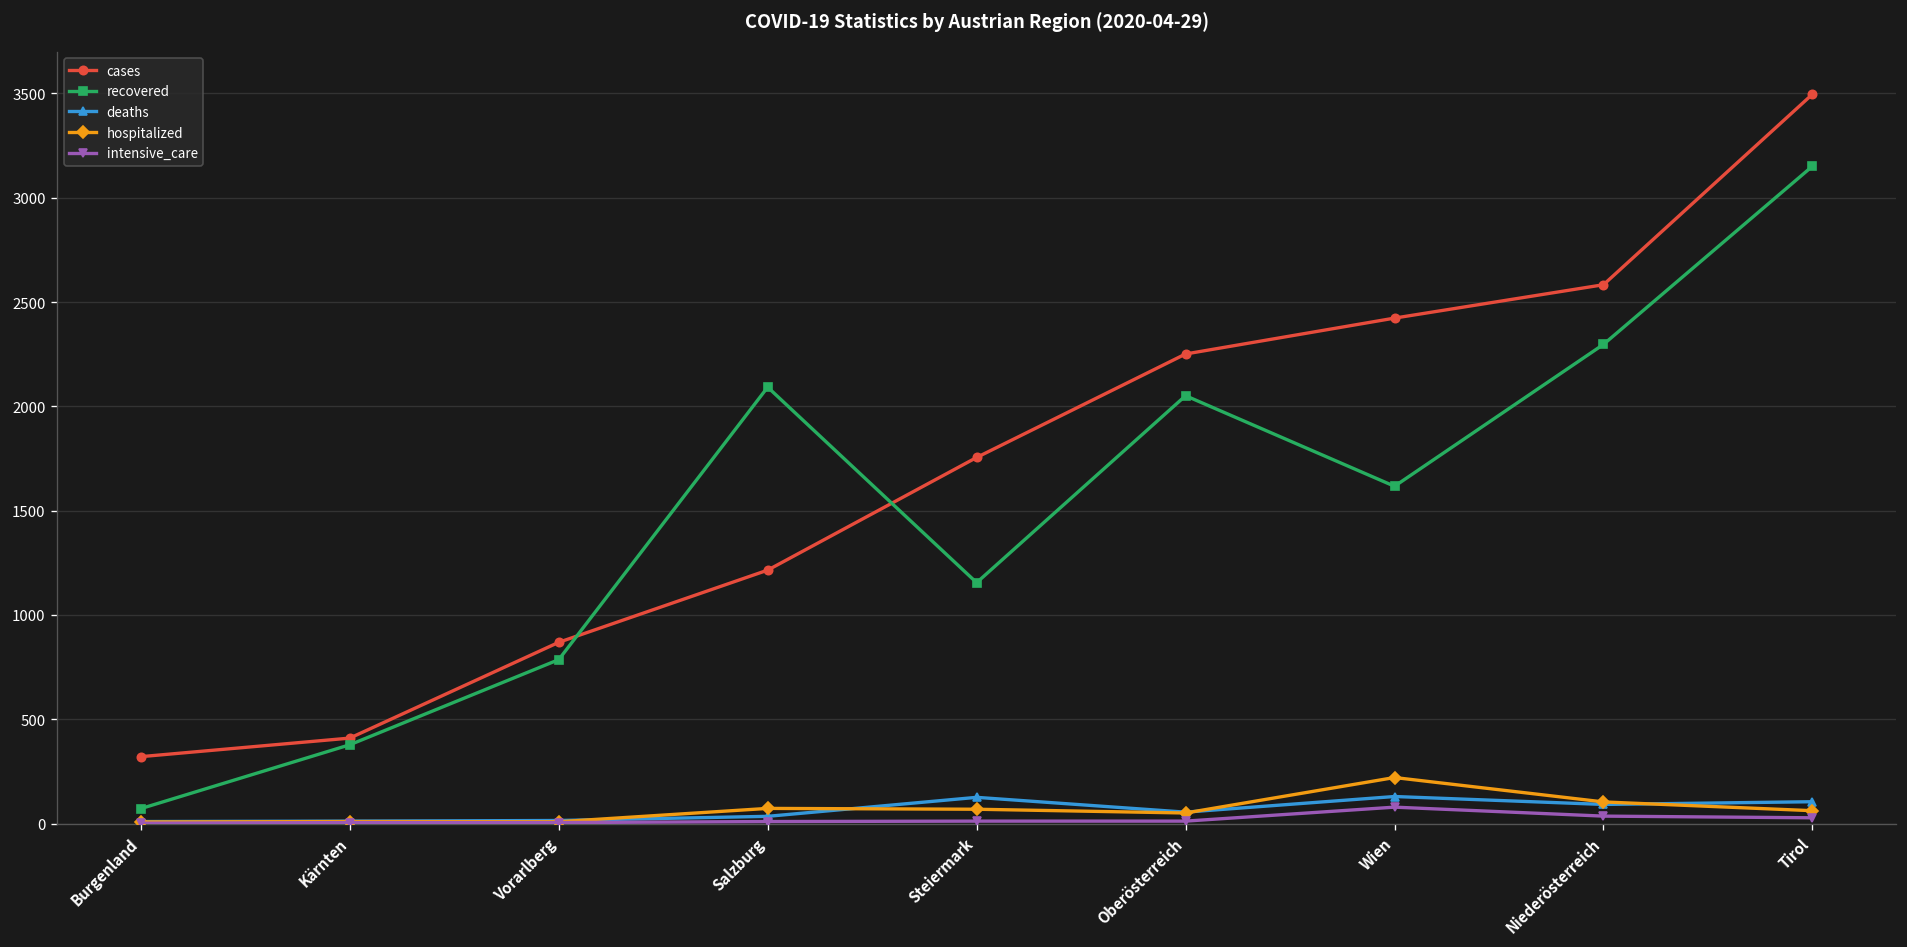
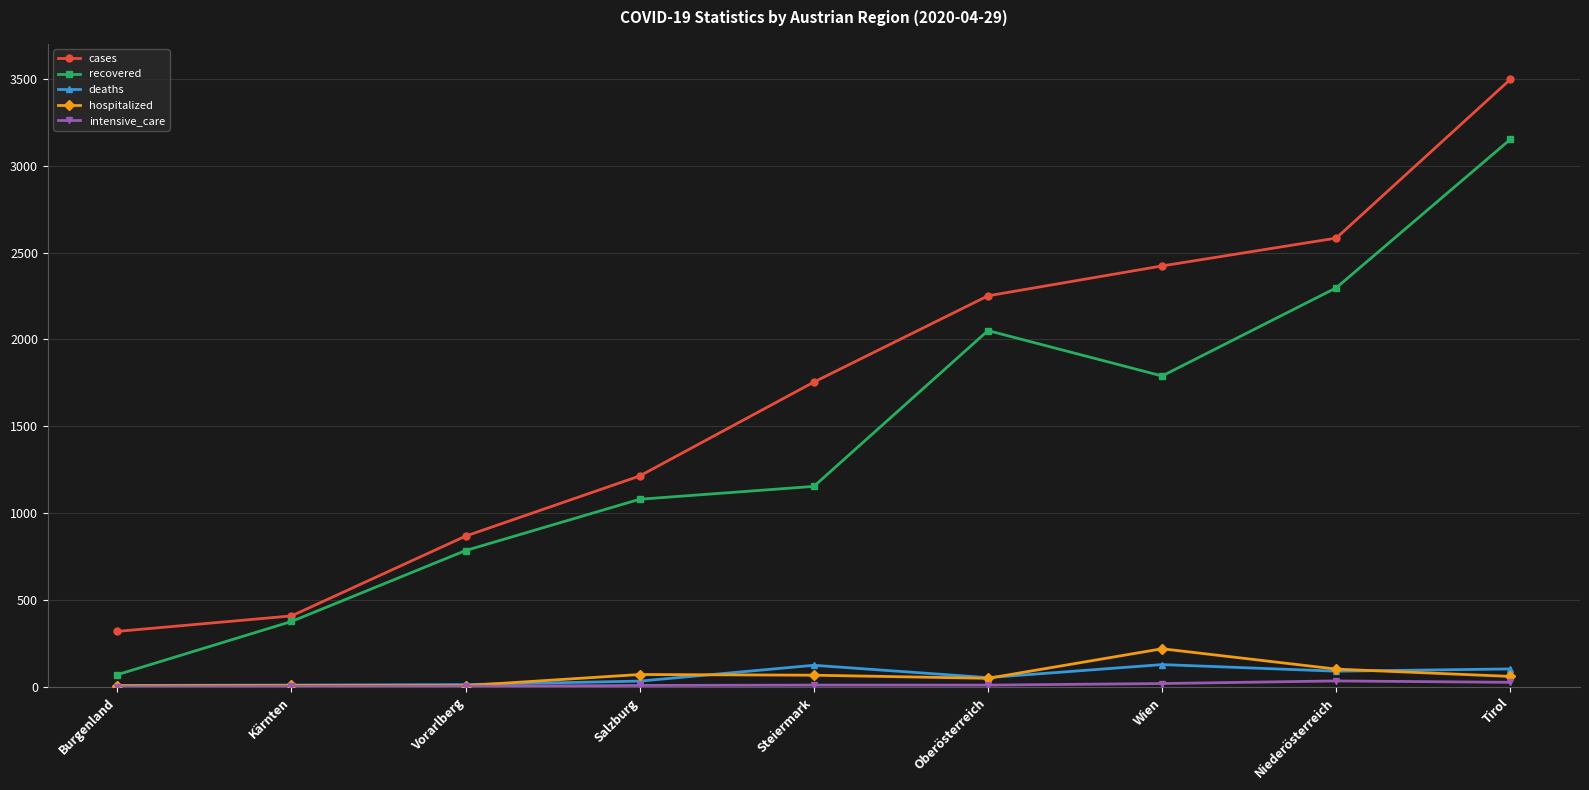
recovered, Salzburg: 2090 -> 1080
recovered, Wien: 1620 -> 1790
intensive_care, Wien: 80 -> 20
